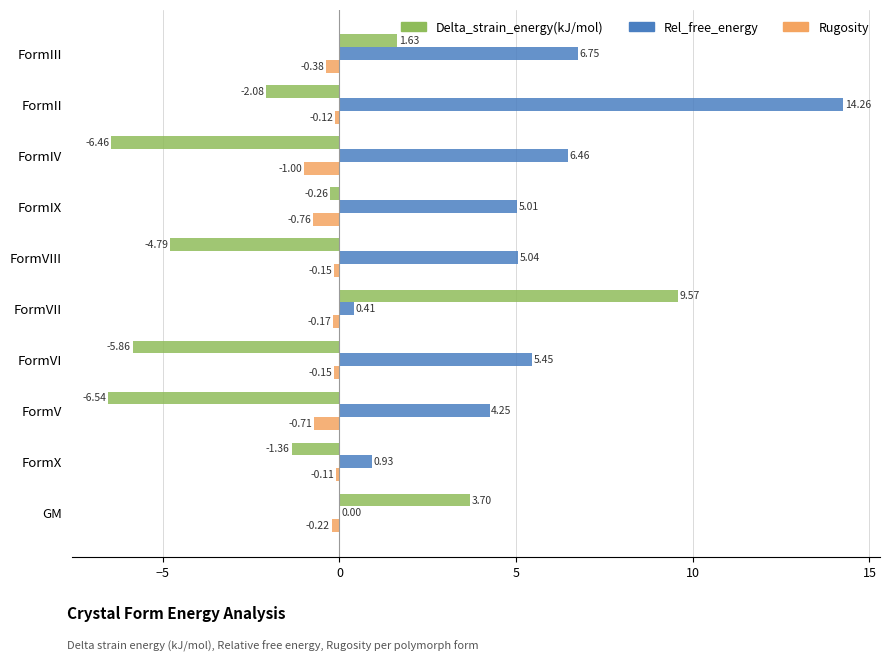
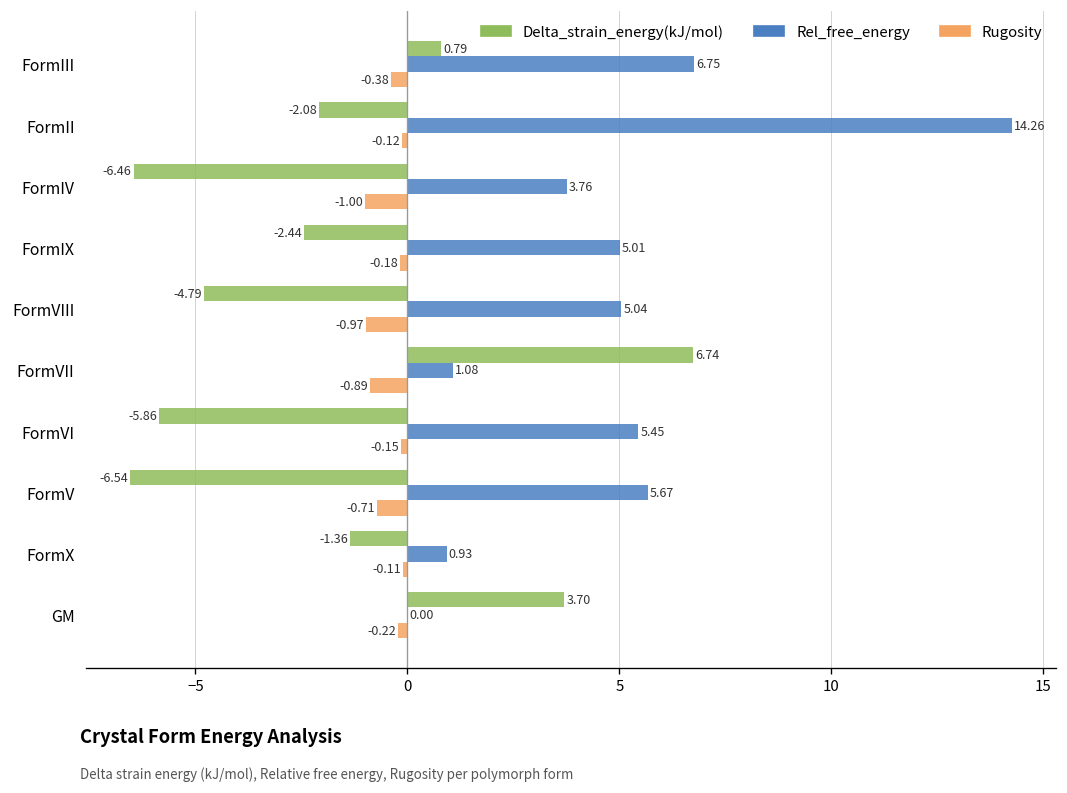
Delta_strain_energy(kJ/mol), FormIII: 1.63 -> 0.79
Rel_free_energy, FormIV: 6.46 -> 3.76
Delta_strain_energy(kJ/mol), FormIX: -0.26 -> -2.44
Rugosity, FormIX: -0.76 -> -0.18
Rugosity, FormVIII: -0.15 -> -0.97
Delta_strain_energy(kJ/mol), FormVII: 9.57 -> 6.74
Rel_free_energy, FormVII: 0.41 -> 1.08
Rugosity, FormVII: -0.17 -> -0.89
Rel_free_energy, FormV: 4.25 -> 5.67
